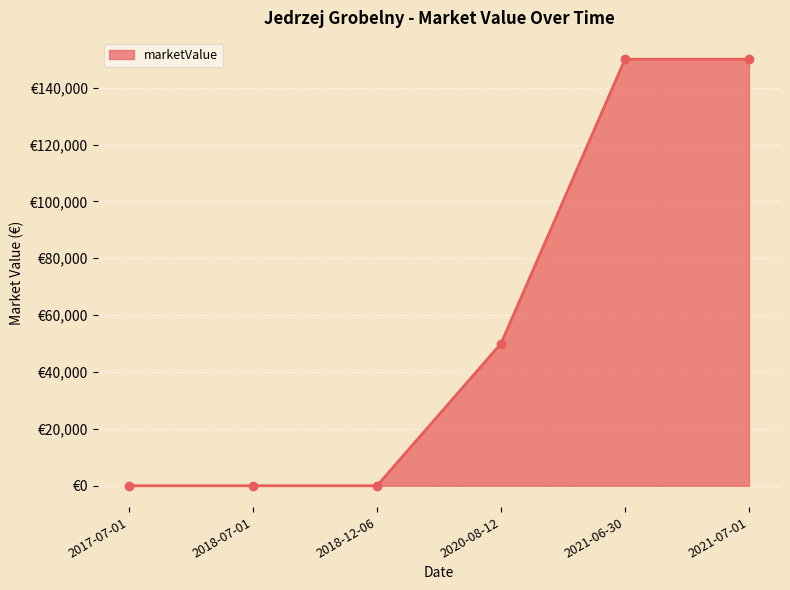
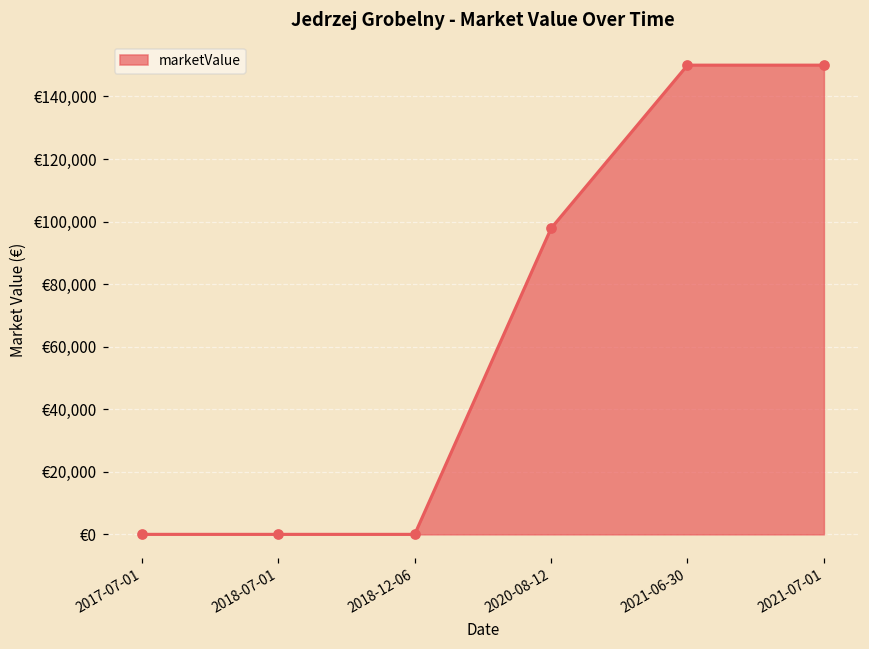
2020-08-12: €50,000 -> €98,000
